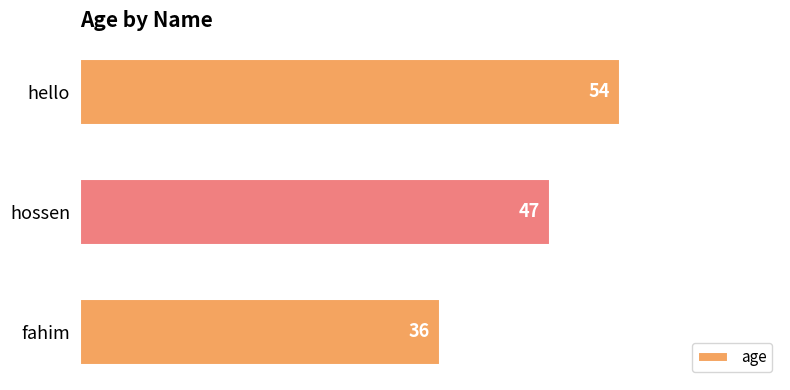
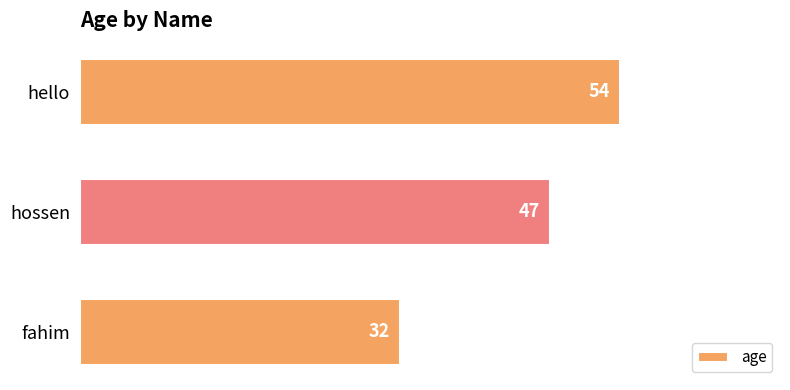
fahim: 36 -> 32
